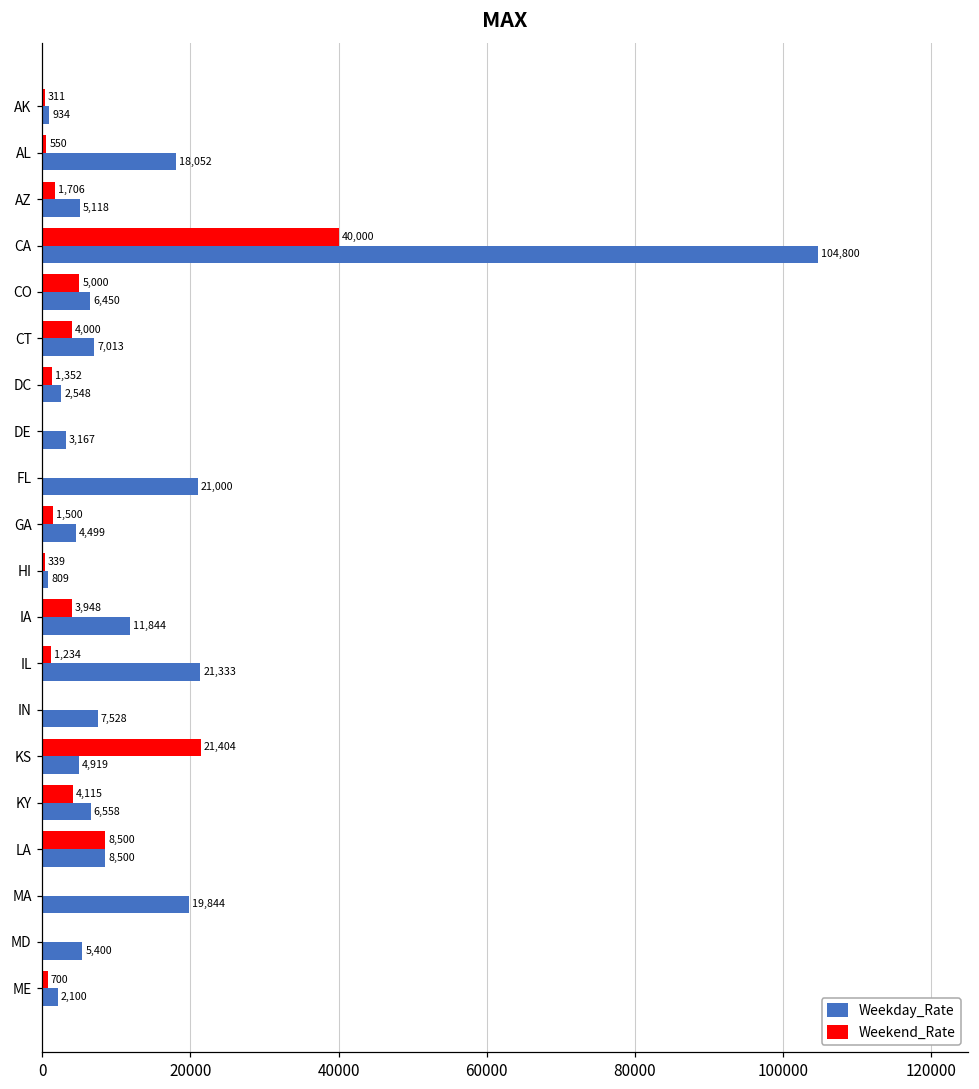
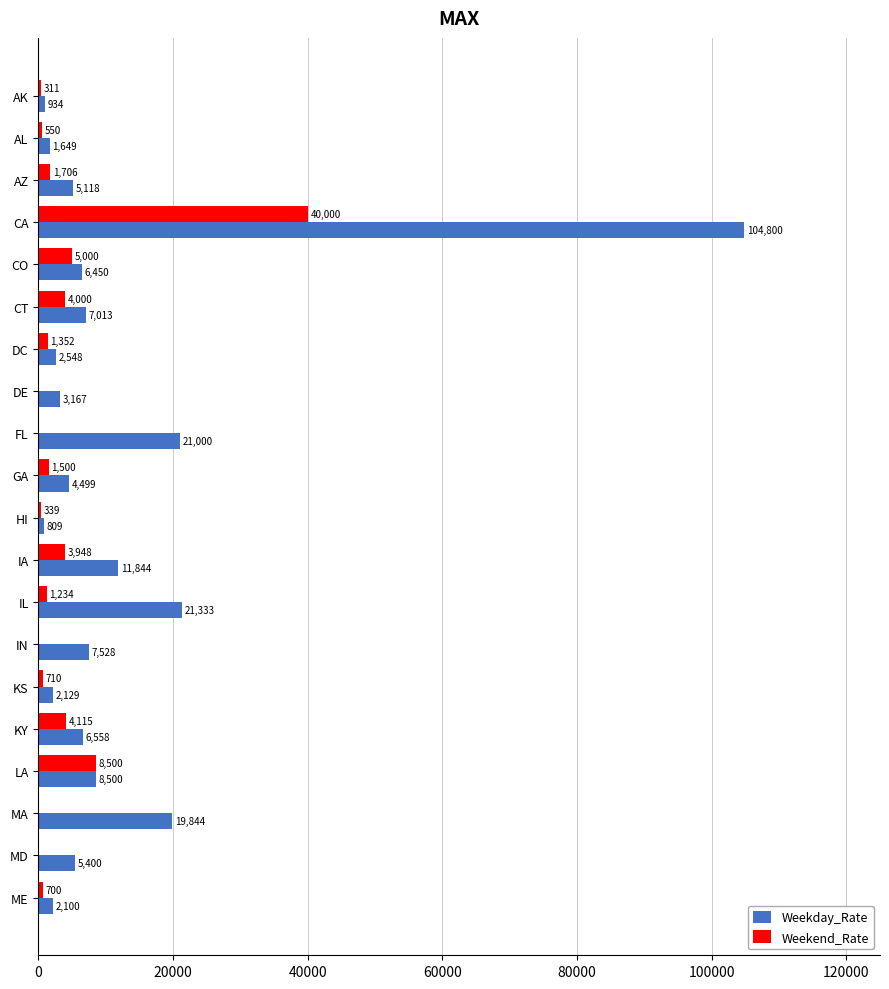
Weekday_Rate, AL: 18,052 -> 1,649
Weekend_Rate, KS: 21,404 -> 710
Weekday_Rate, KS: 4,919 -> 2,129
